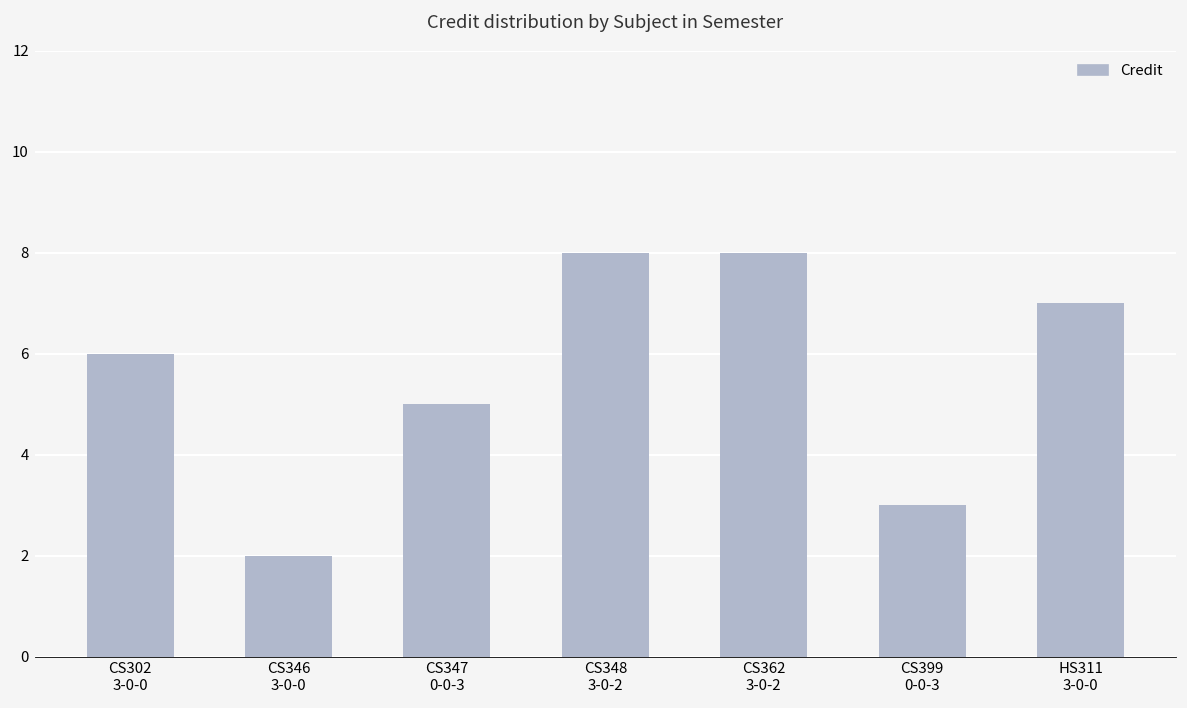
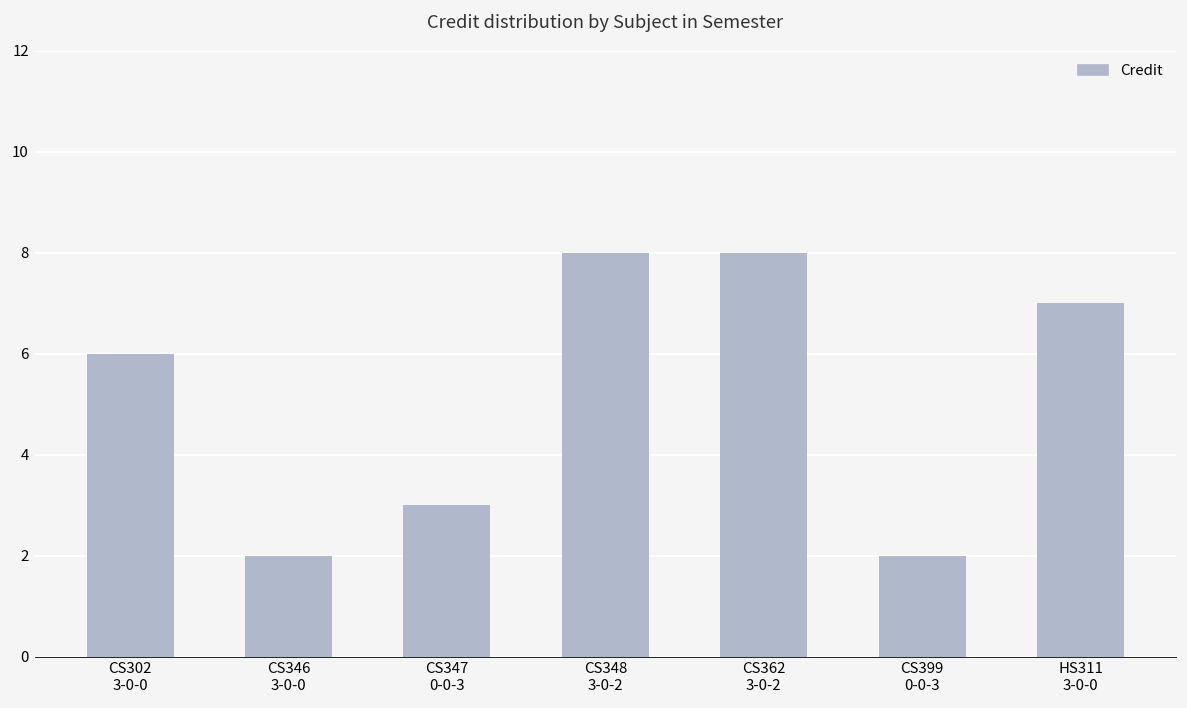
CS347 0-0-3: 5 -> 3
CS399 0-0-3: 3 -> 2
